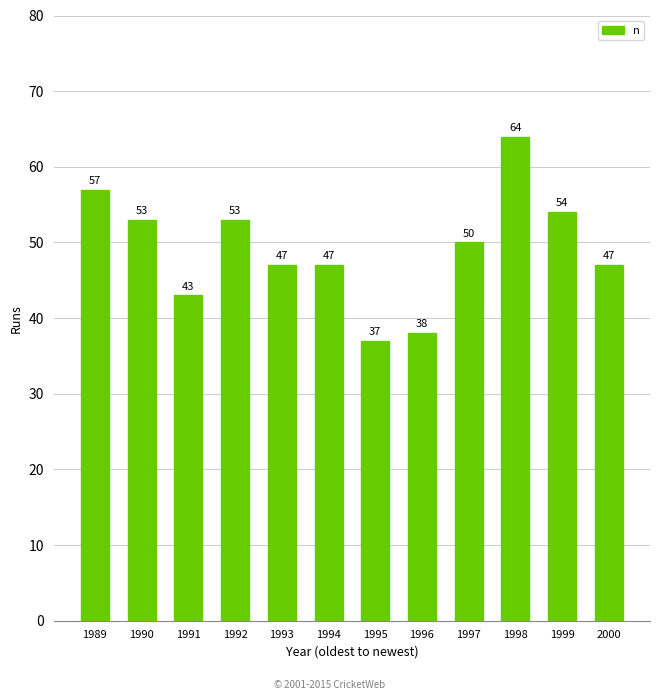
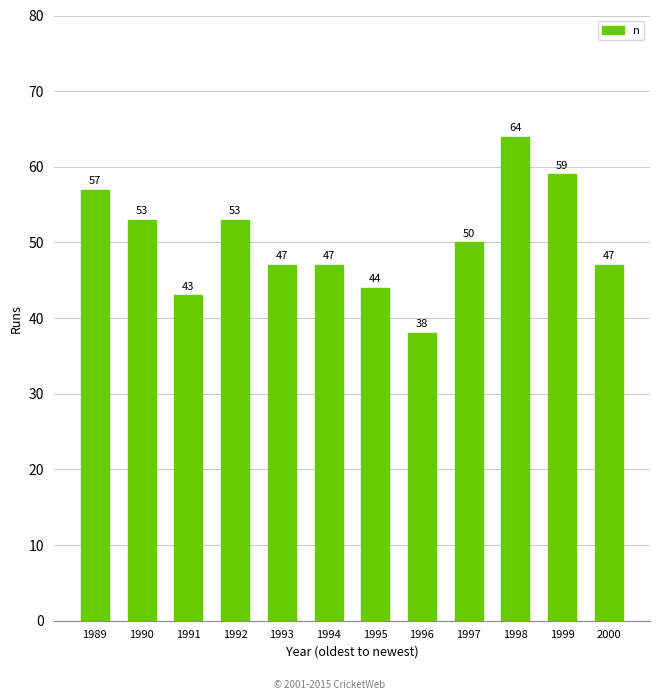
1995: 37 -> 44
1999: 54 -> 59
